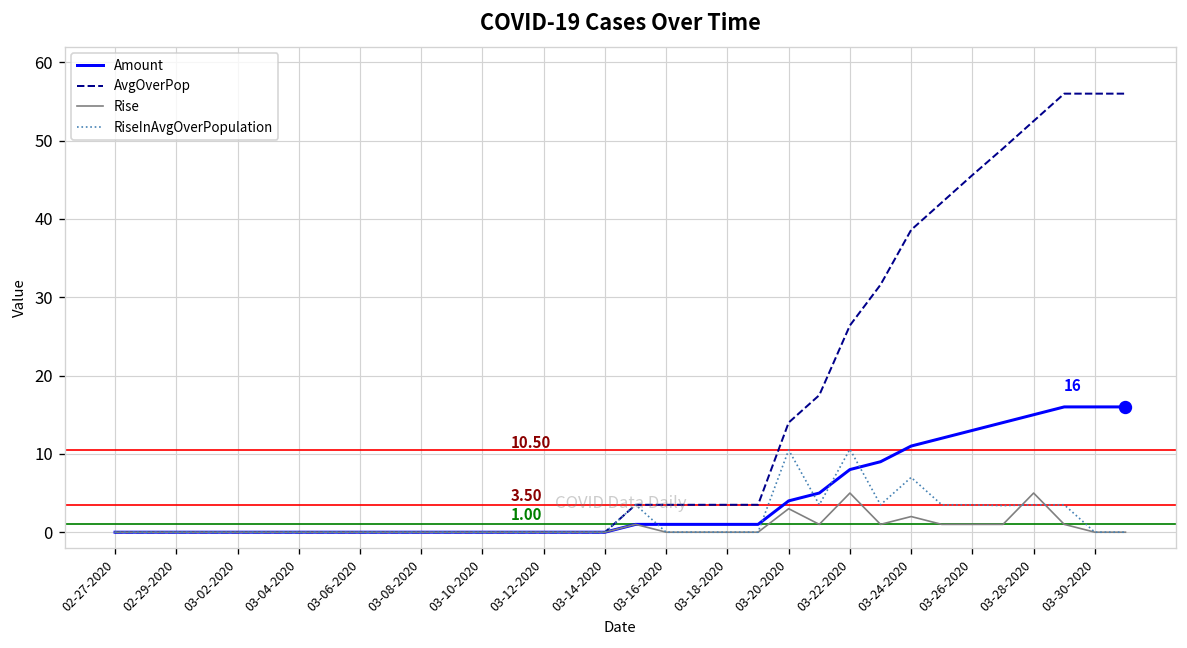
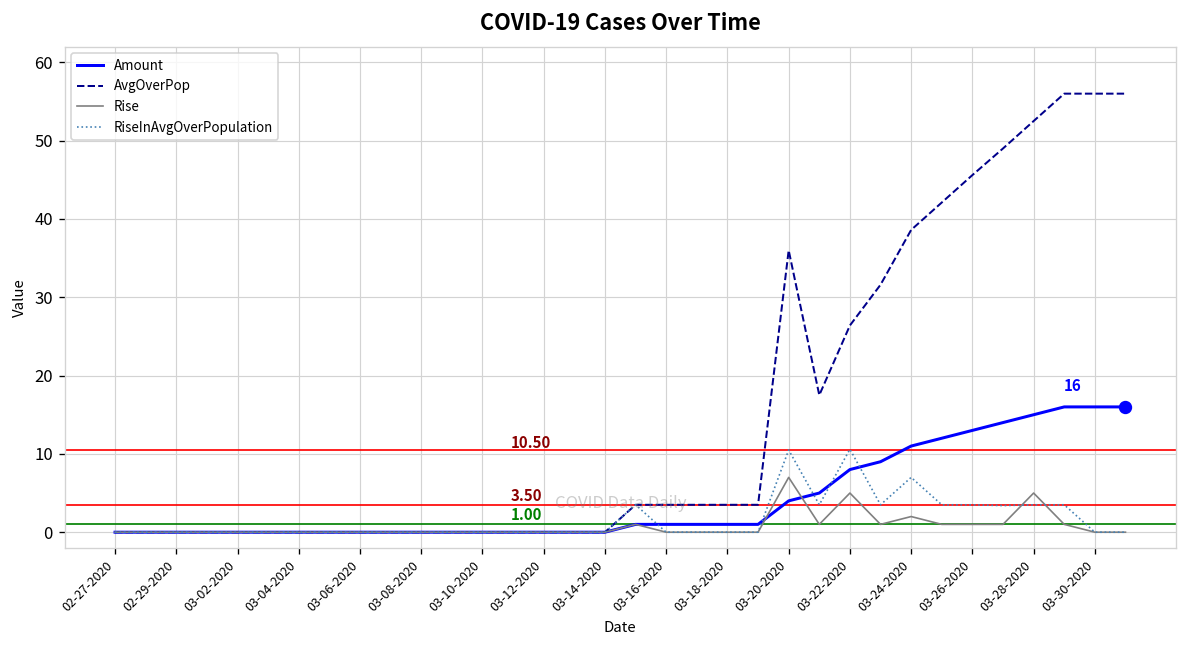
AvgOverPop, 03-20-2020: 14 -> 36
Rise, 03-20-2020: 3 -> 7
